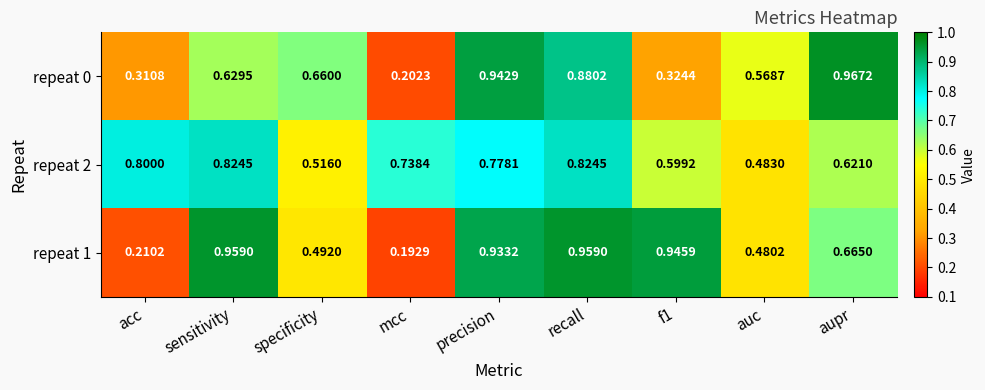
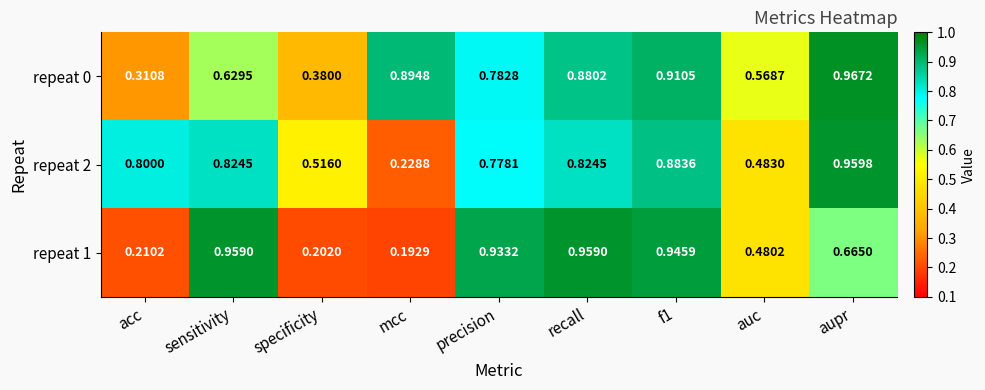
repeat 0, specificity: 0.6600 -> 0.3800
repeat 0, mcc: 0.2023 -> 0.8948
repeat 0, precision: 0.9429 -> 0.7828
repeat 0, f1: 0.3244 -> 0.9105
repeat 2, mcc: 0.7384 -> 0.2288
repeat 2, f1: 0.5992 -> 0.8836
repeat 2, aupr: 0.6210 -> 0.9598
repeat 1, specificity: 0.4920 -> 0.2020
